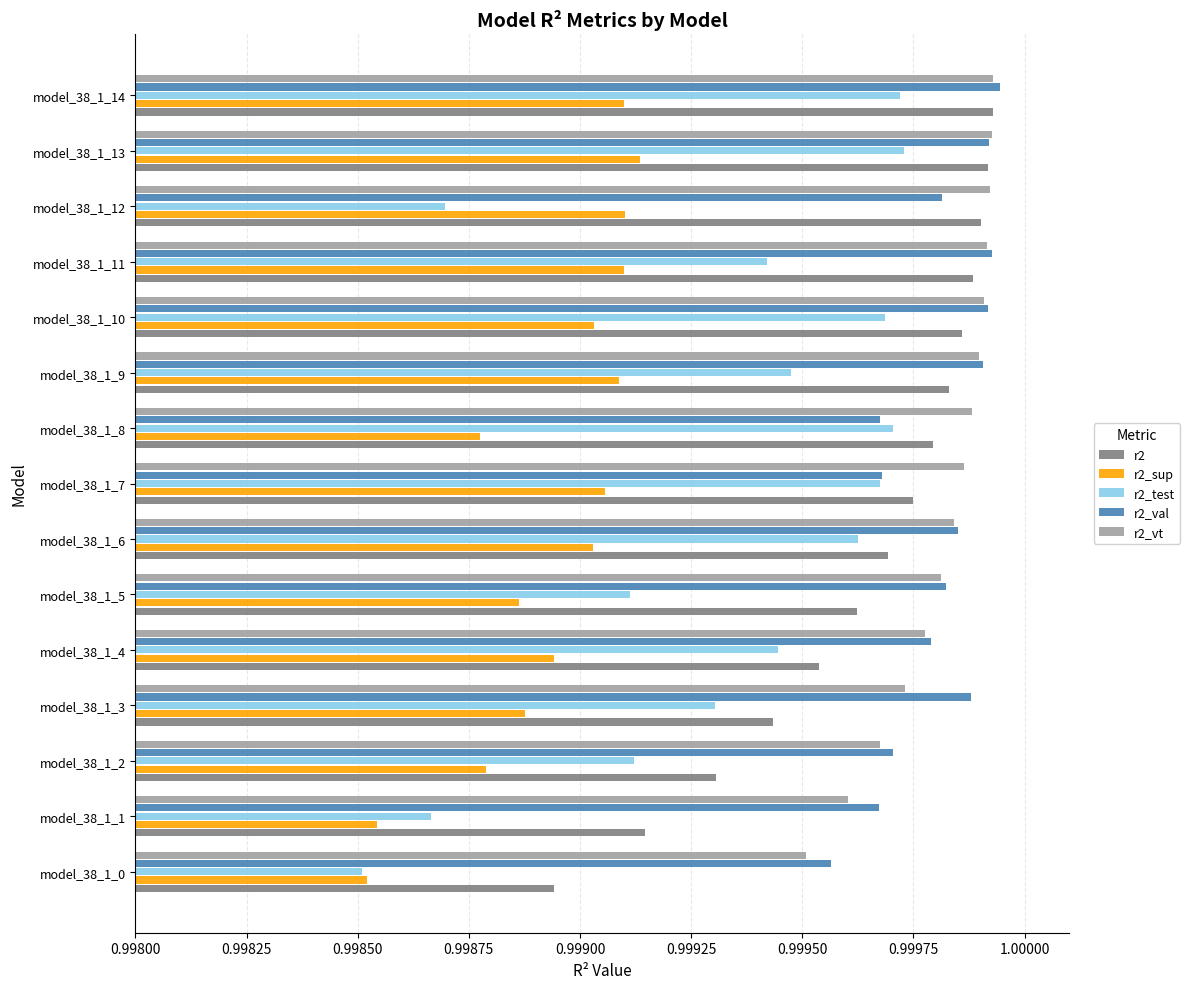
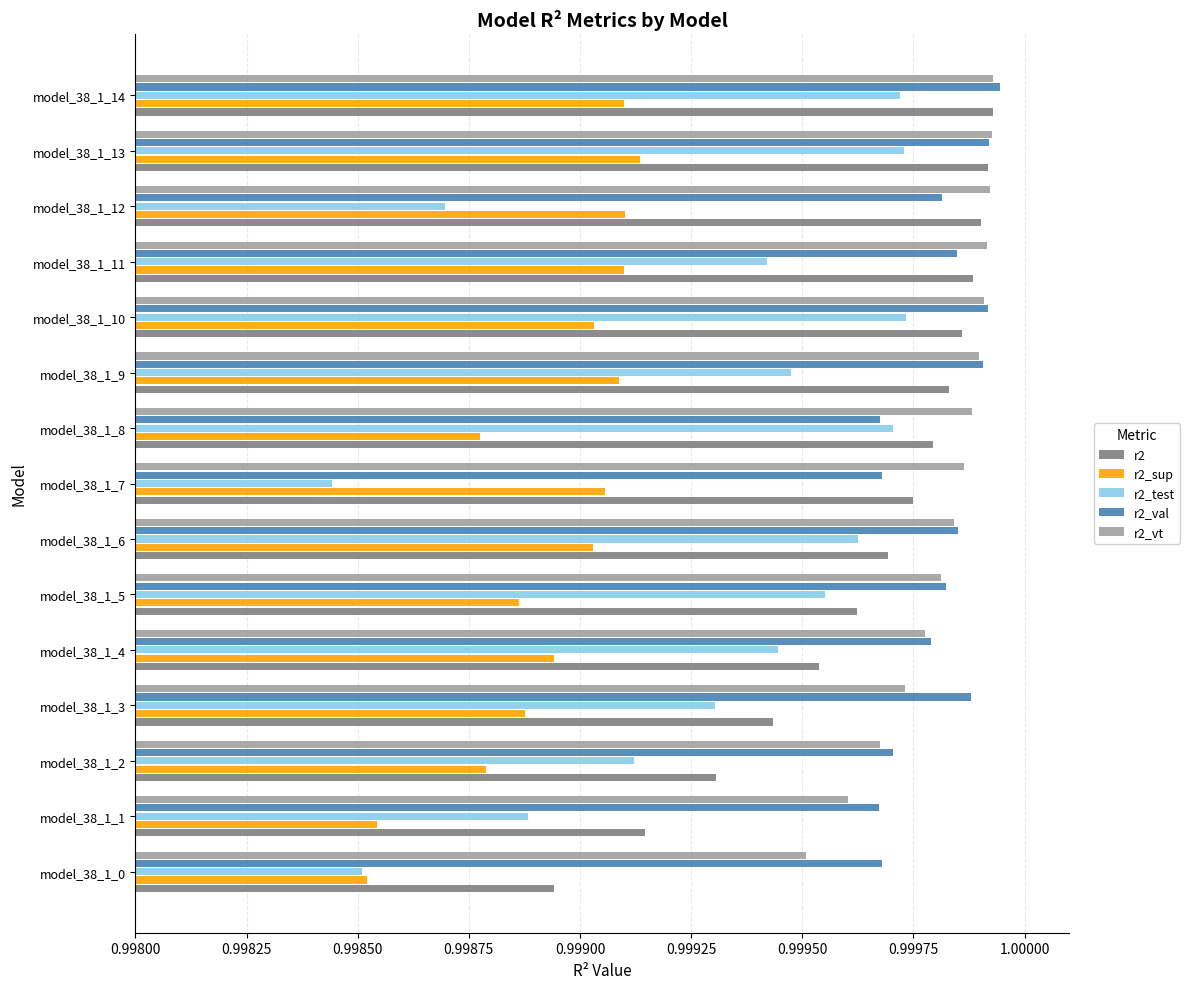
r2_val, model_38_1_11: 0.99993 -> 0.99985
r2_test, model_38_1_10: 0.99969 -> 0.99973
r2_test, model_38_1_7: 0.99967 -> 0.99844
r2_test, model_38_1_5: 0.99911 -> 0.99955
r2_test, model_38_1_1: 0.99867 -> 0.99888
r2_val, model_38_1_0: 0.99956 -> 0.99968
